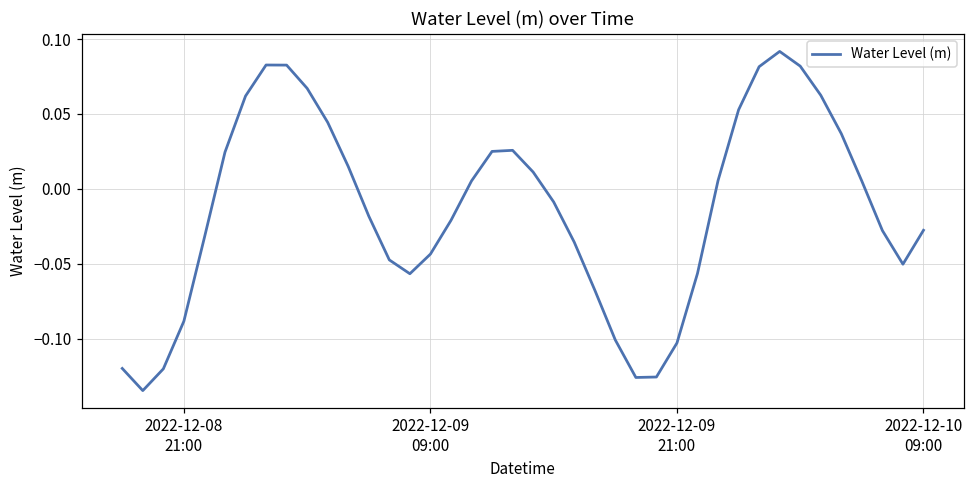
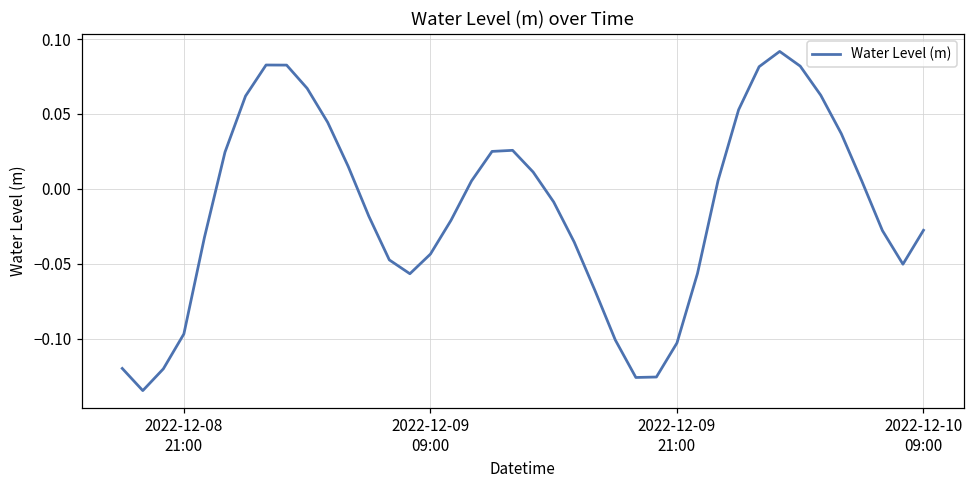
2022-12-08 21:00: -0.088 -> -0.097
